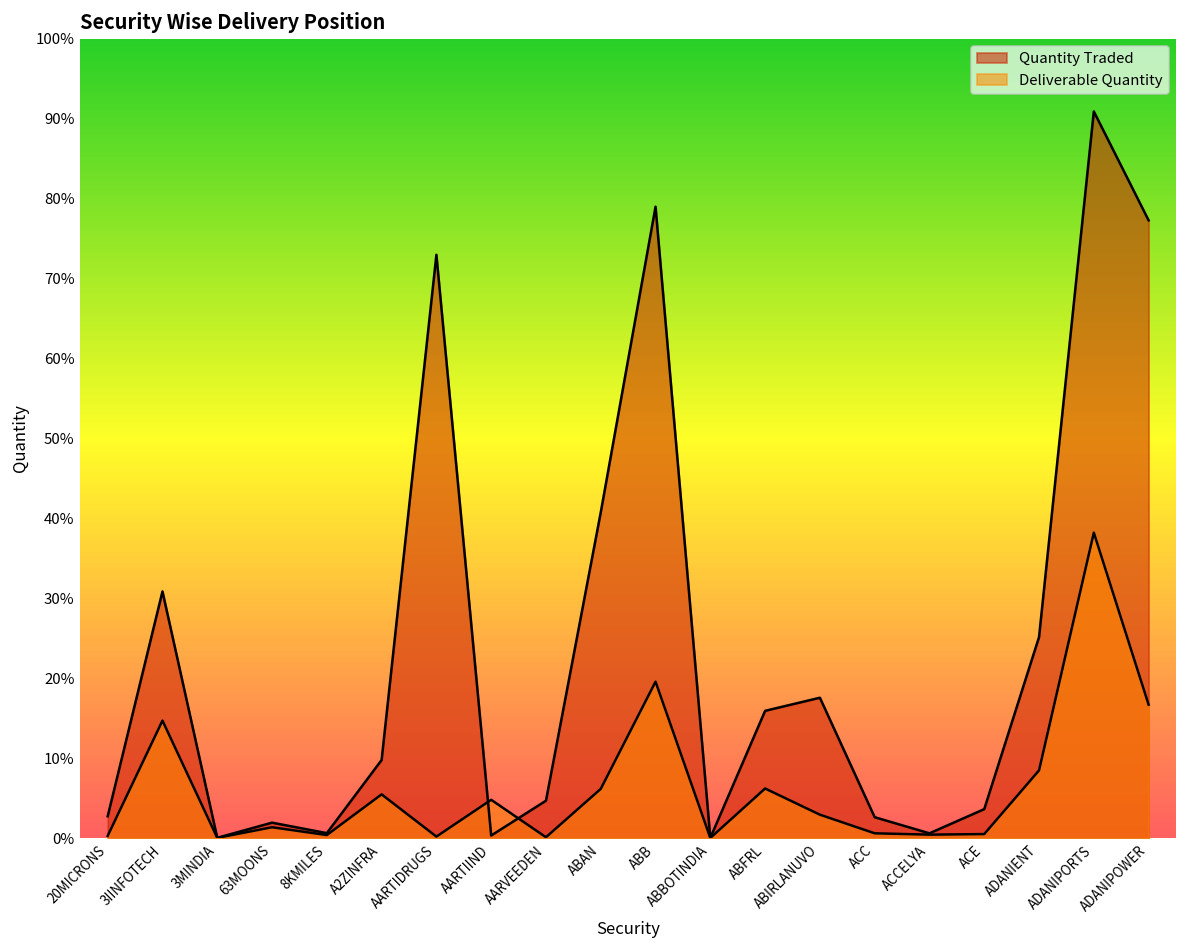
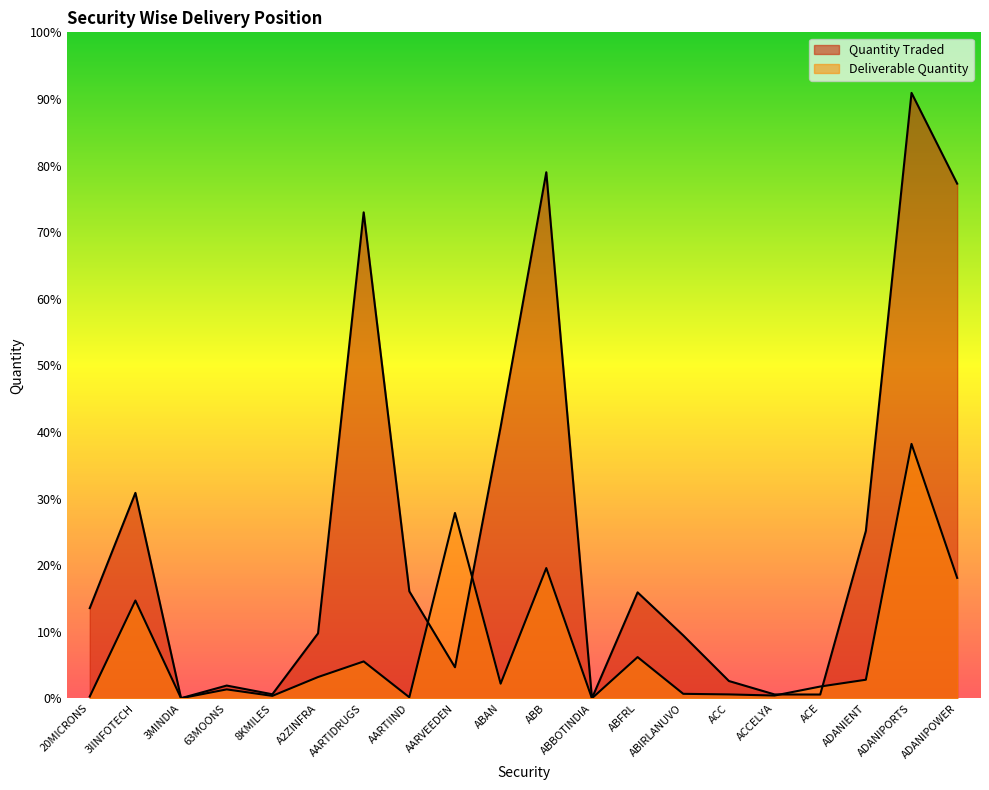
Quantity Traded, 20MICRONS: 3% -> 14%
Deliverable Quantity, A2ZINFRA: 5% -> 3%
Deliverable Quantity, AARTIDRUGS: 0% -> 6%
Quantity Traded, AARTIIND: 0% -> 16%
Deliverable Quantity, AARTIIND: 5% -> 0%
Deliverable Quantity, AARVEEDEN: 0% -> 28%
Deliverable Quantity, ABAN: 6% -> 2%
Quantity Traded, ABIRLANUVO: 18% -> 9%
Deliverable Quantity, ABIRLANUVO: 3% -> 1%
Quantity Traded, ACE: 4% -> 1%
Deliverable Quantity, ACE: 1% -> 2%
Deliverable Quantity, ADANIENT: 8% -> 3%
Deliverable Quantity, ADANIPOWER: 17% -> 18%
